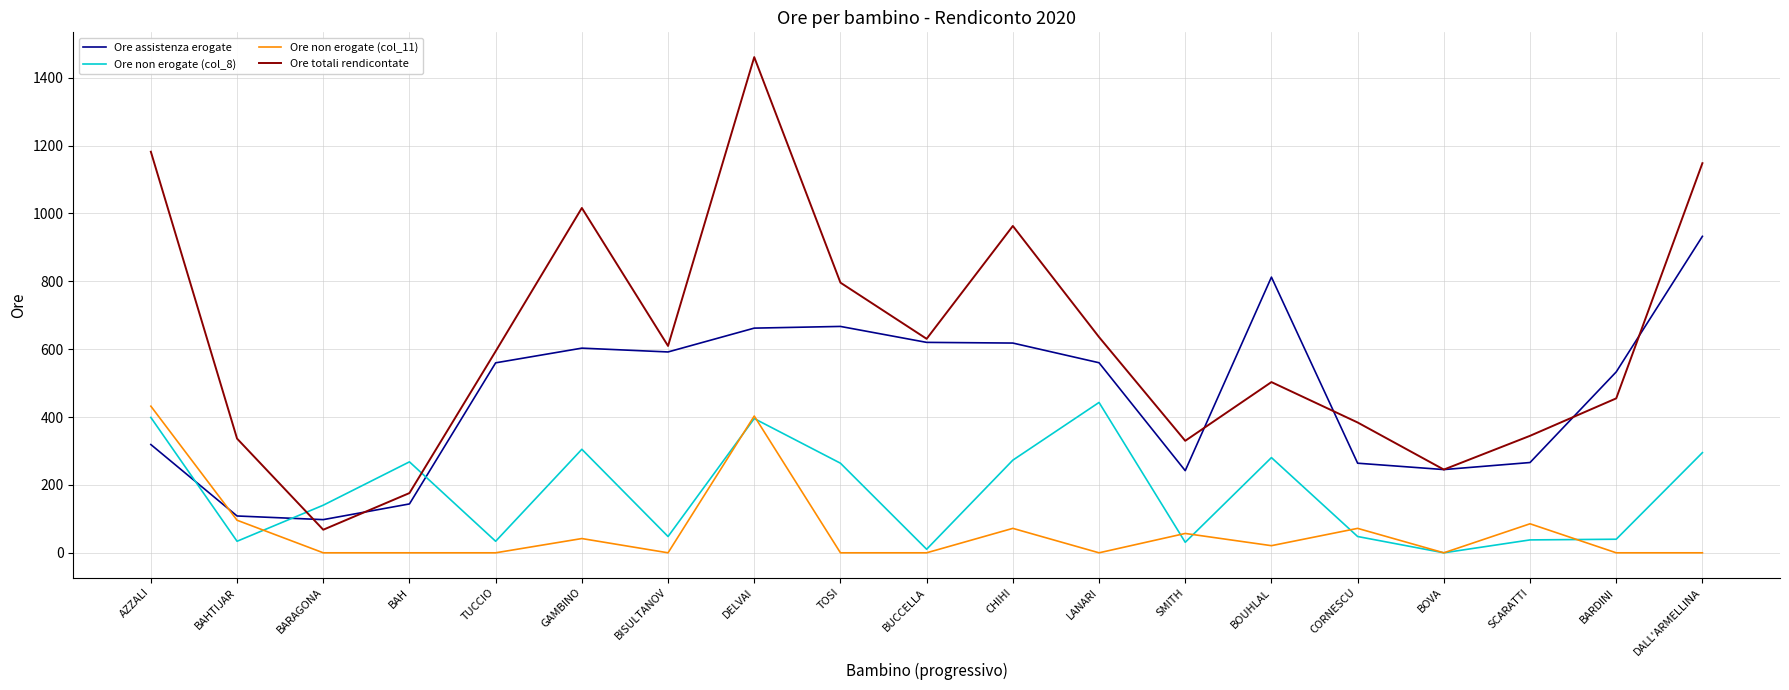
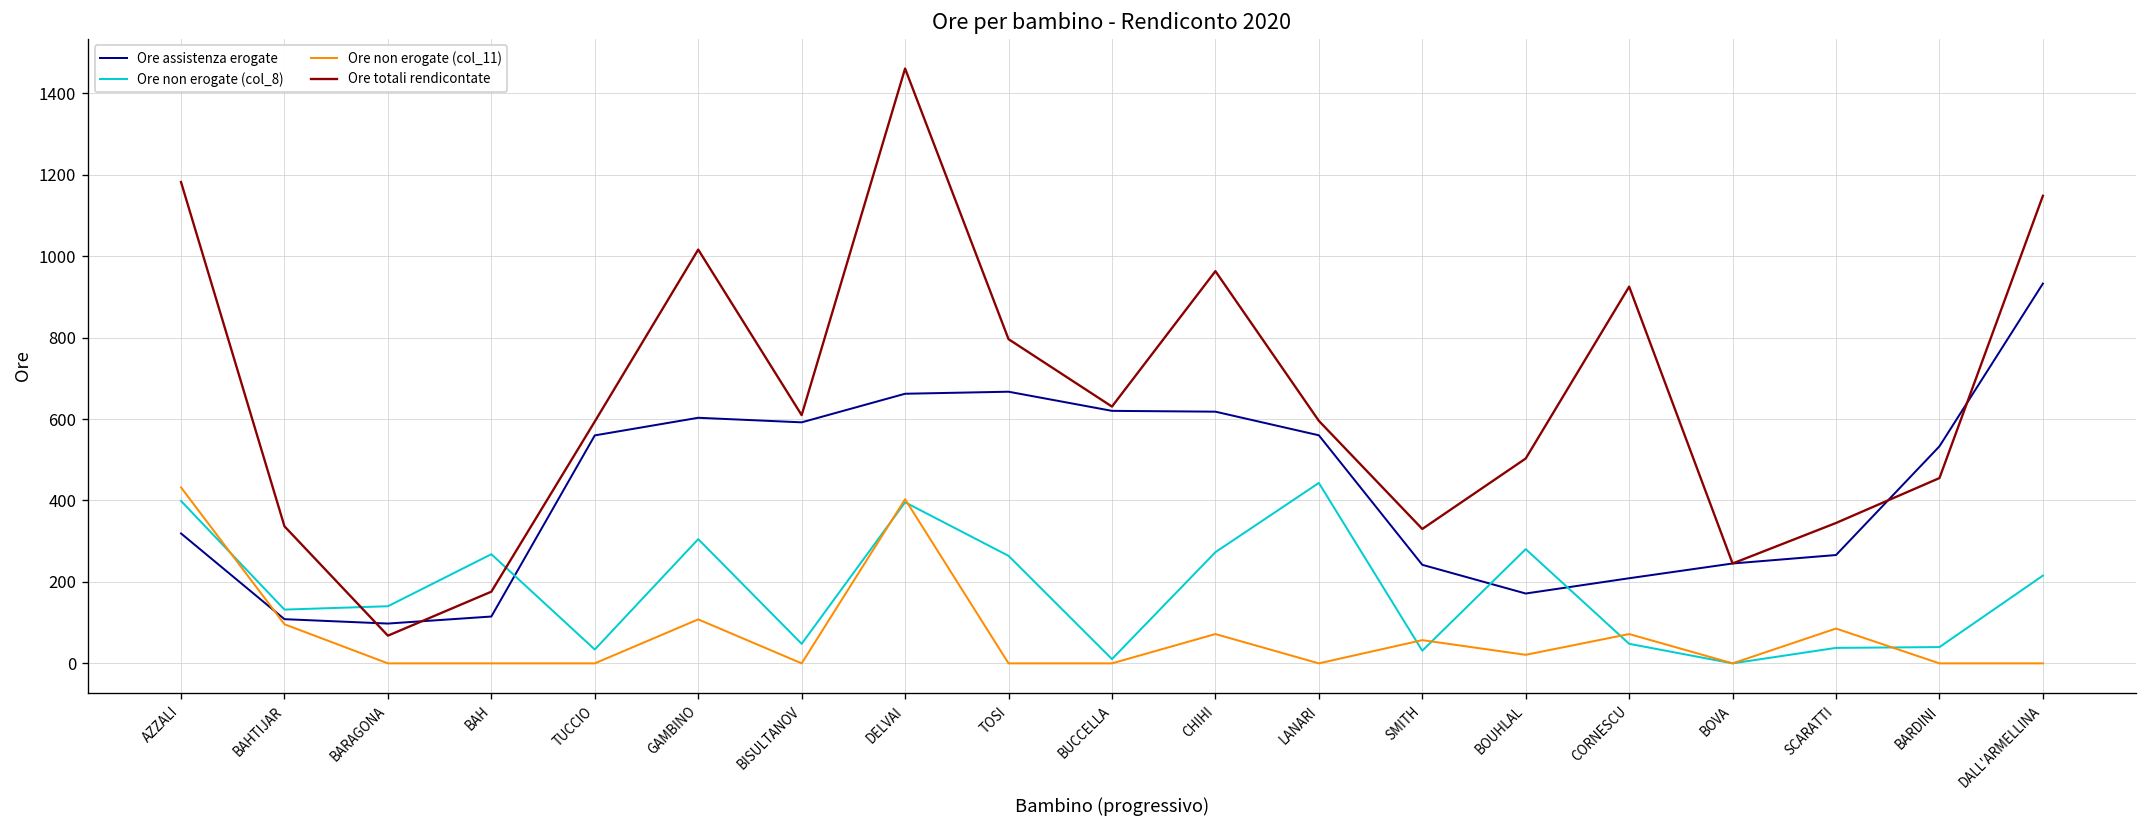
Ore non erogate (col_8), BAHTIJAR: 30 -> 130
Ore assistenza erogate, BAH: 140 -> 120
Ore non erogate (col_11), GAMBINO: 40 -> 110
Ore totali rendicontate, LANARI: 640 -> 600
Ore assistenza erogate, BOUHLAL: 810 -> 170
Ore assistenza erogate, CORNESCU: 260 -> 210
Ore totali rendicontate, CORNESCU: 380 -> 930
Ore non erogate (col_8), DALL'ARMELLINA: 300 -> 220
